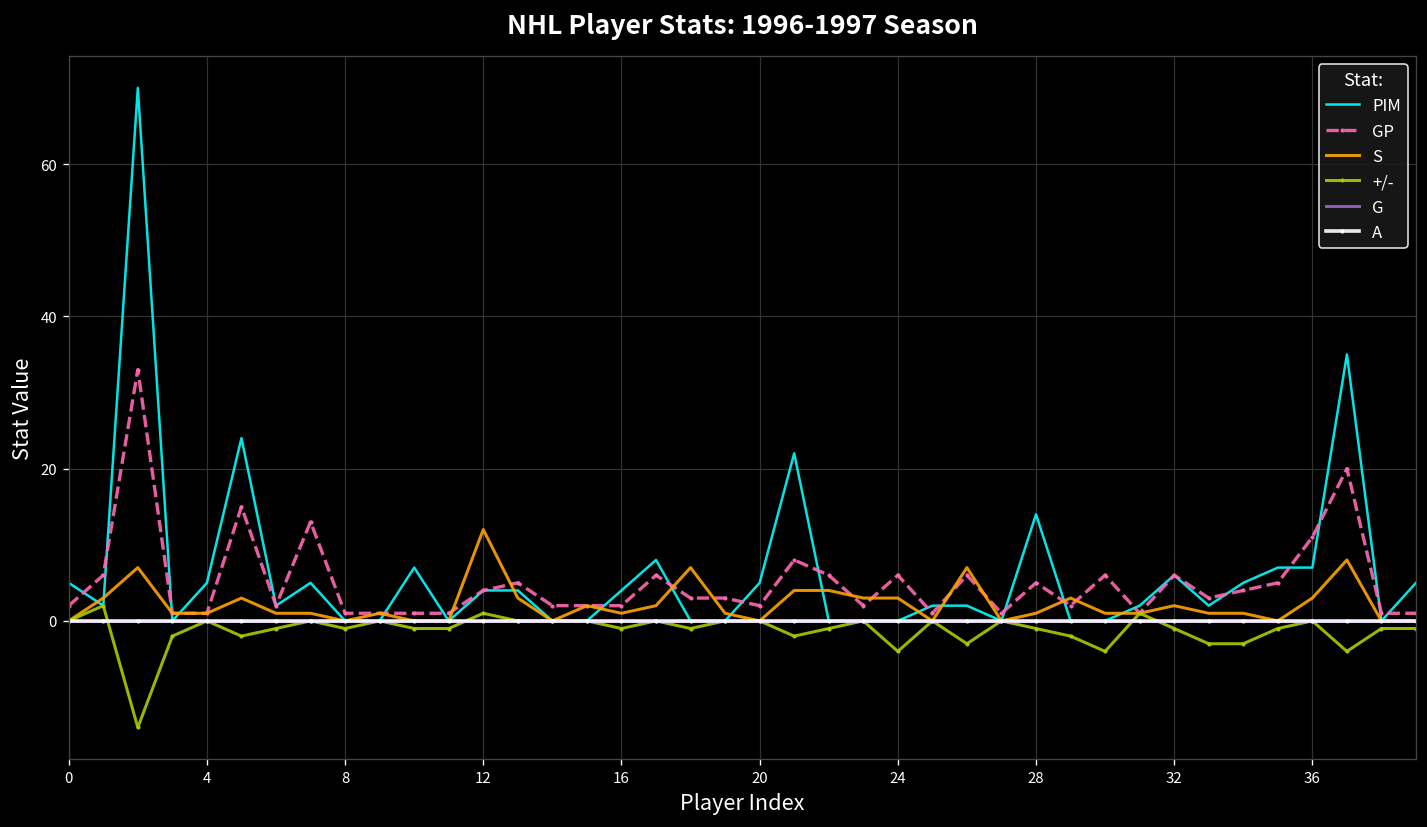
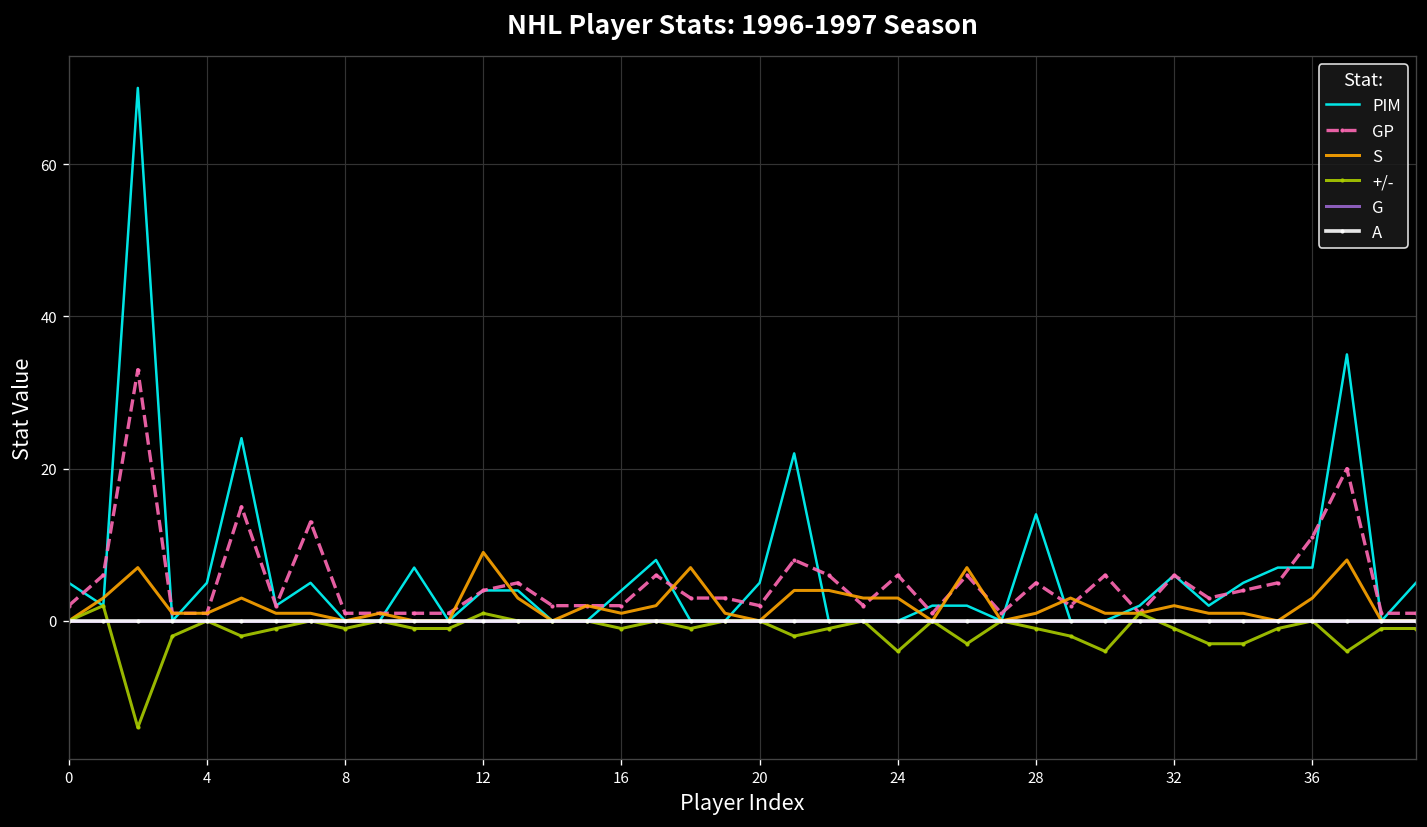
S, 12: 12 -> 9
